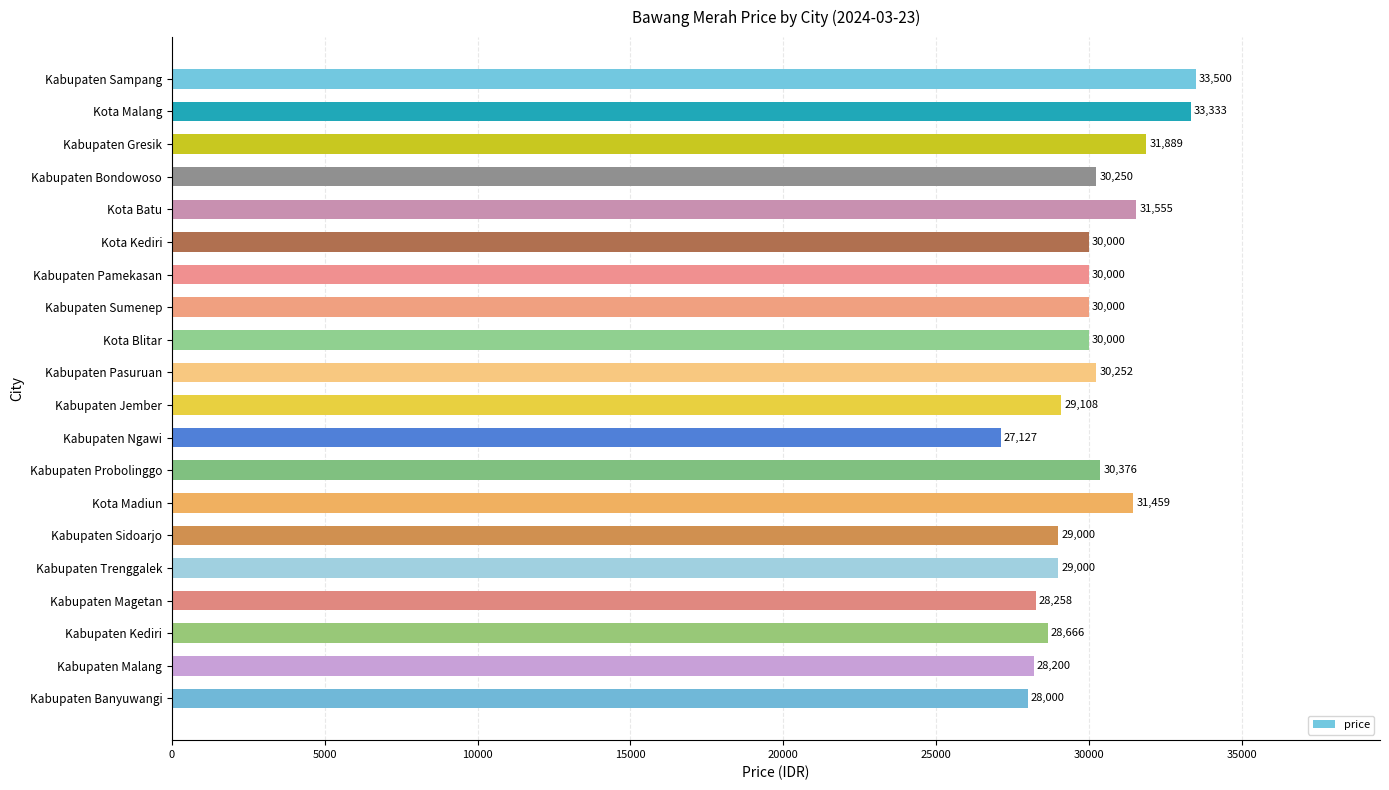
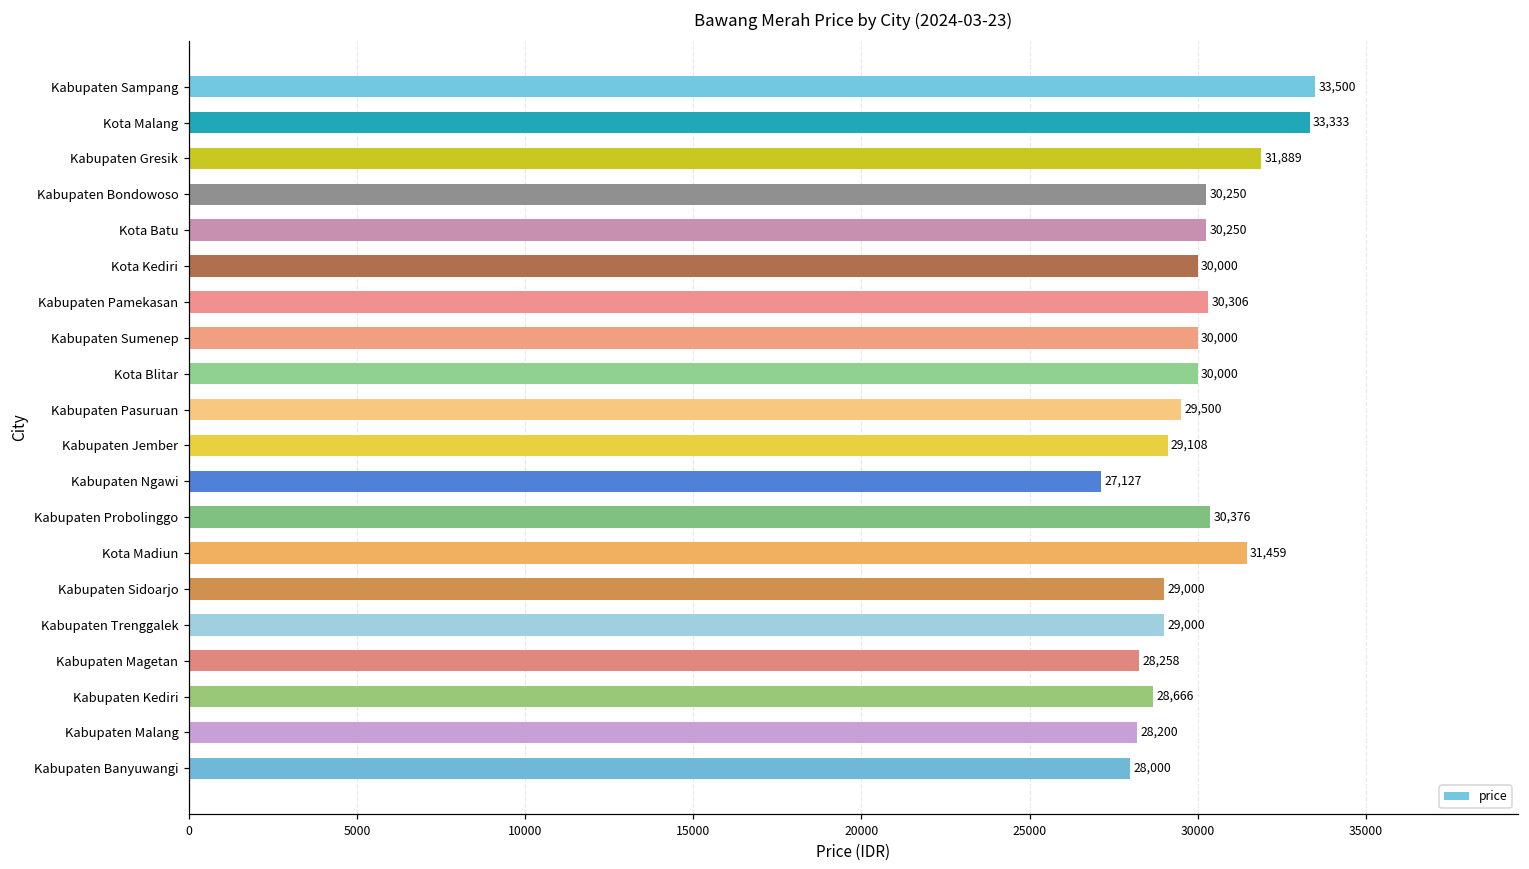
Kota Batu: 31,555 -> 30,250
Kabupaten Pamekasan: 30,000 -> 30,306
Kabupaten Pasuruan: 30,252 -> 29,500
